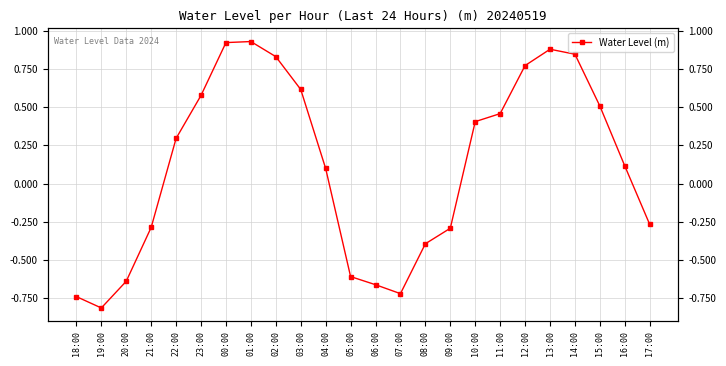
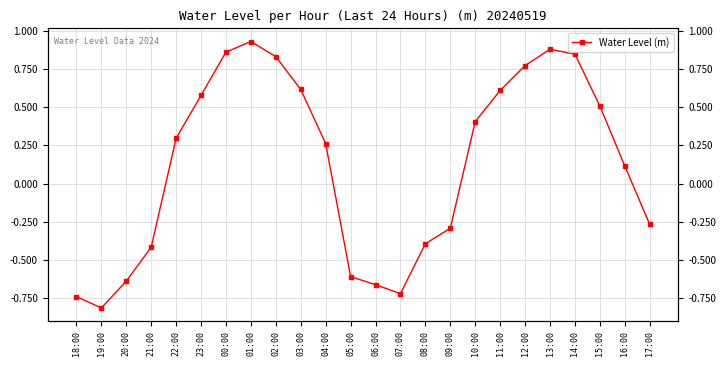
21:00: -0.29 -> -0.42
00:00: 0.92 -> 0.86
04:00: 0.10 -> 0.26
11:00: 0.46 -> 0.61
